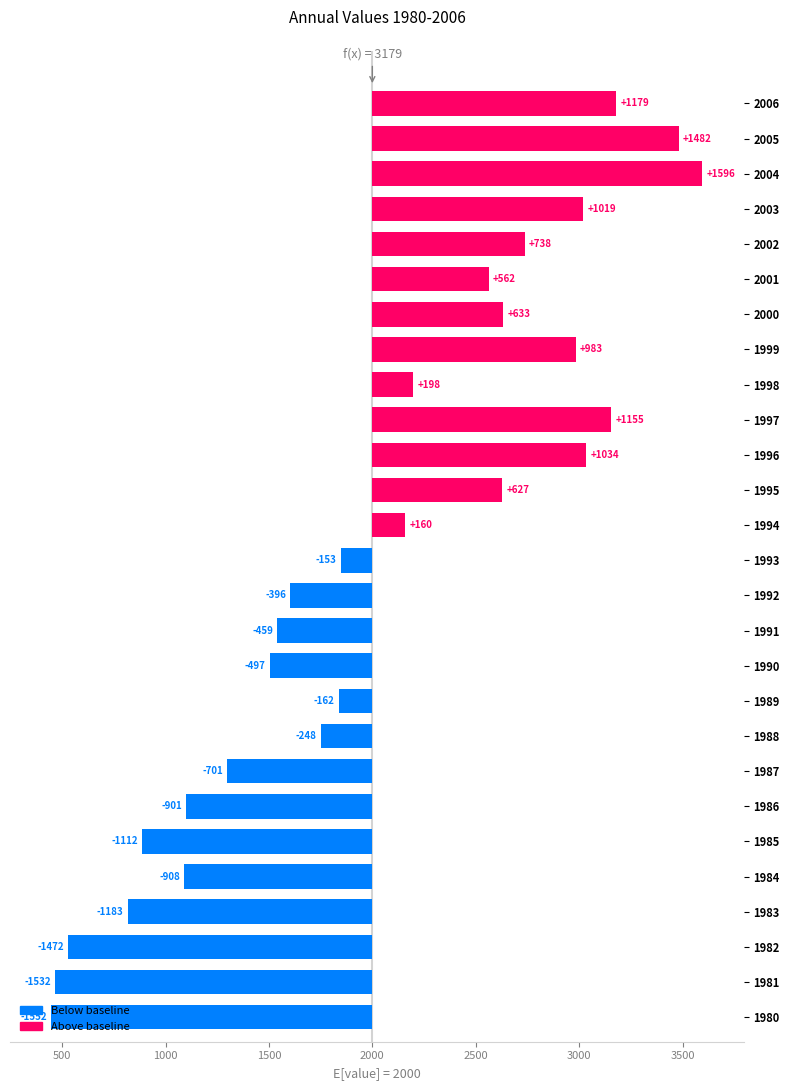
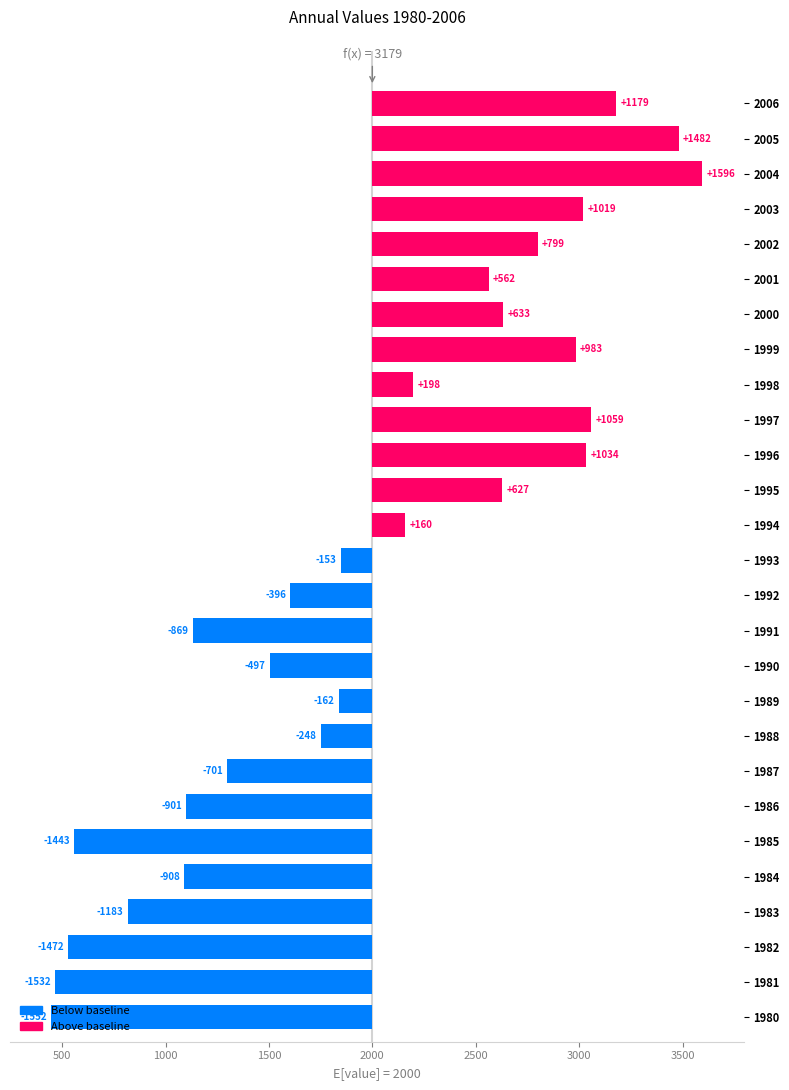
2002: +738 -> +799
1997: +1155 -> +1059
1991: -459 -> -869
1985: -1112 -> -1443
